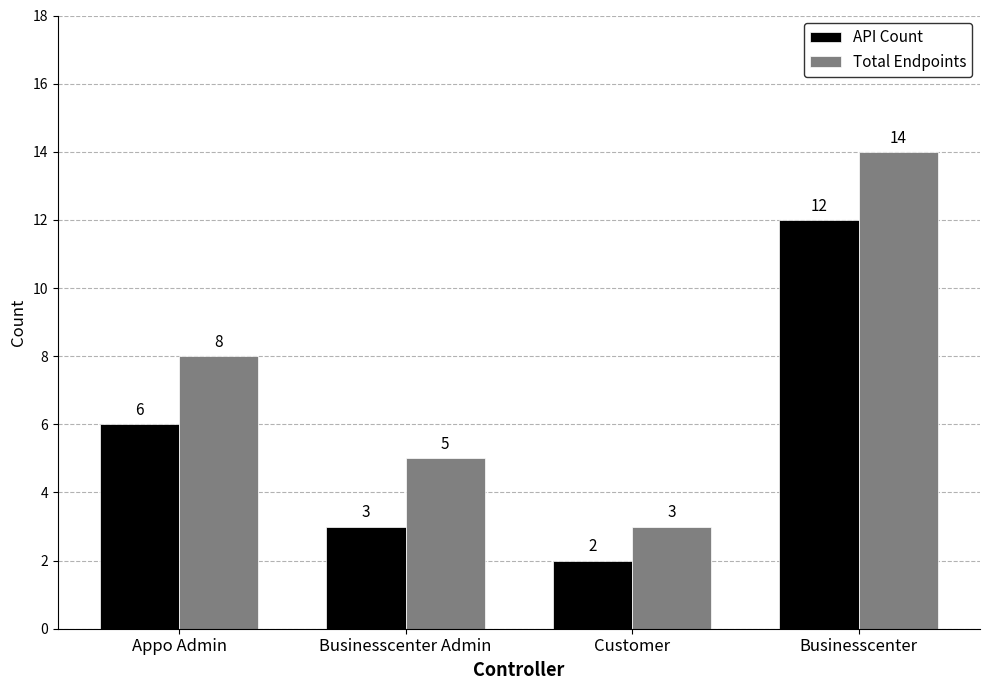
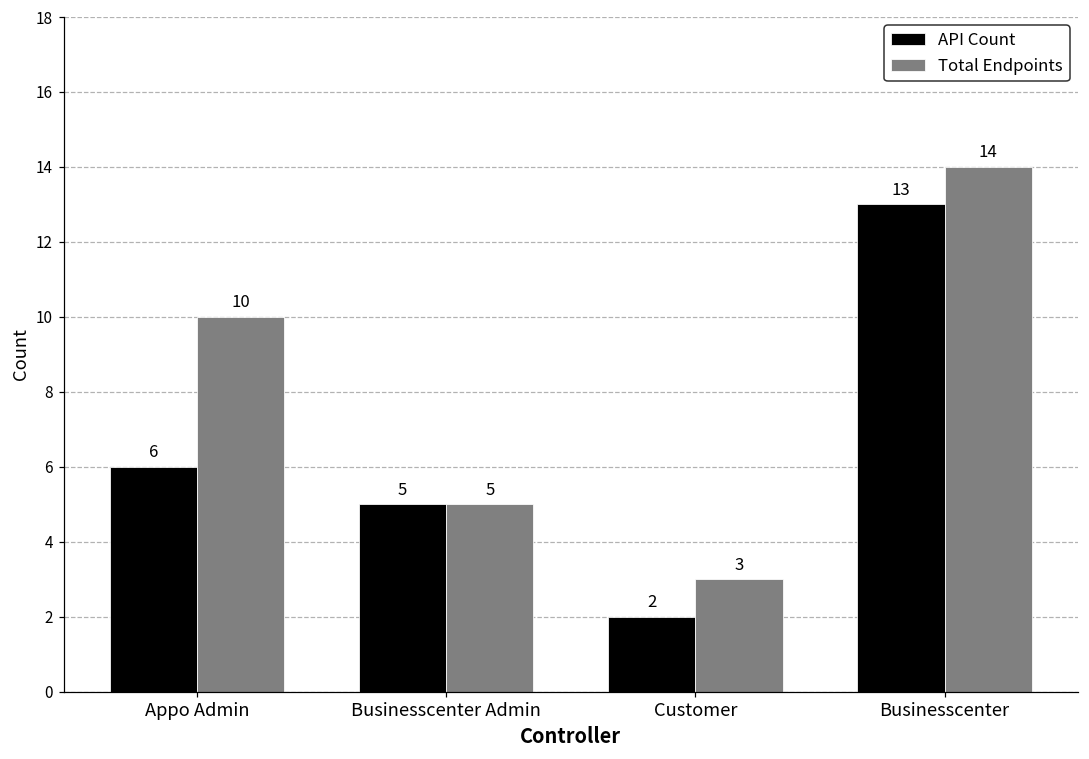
Total Endpoints, Appo Admin: 8 -> 10
API Count, Businesscenter Admin: 3 -> 5
API Count, Businesscenter: 12 -> 13
